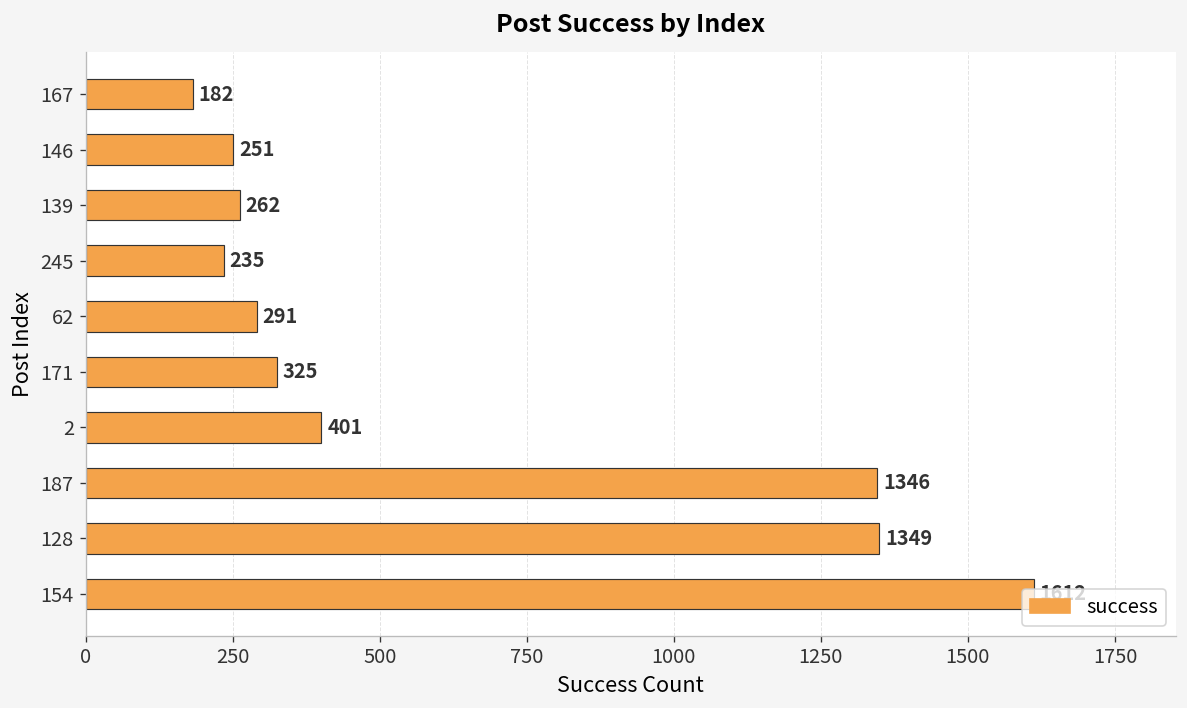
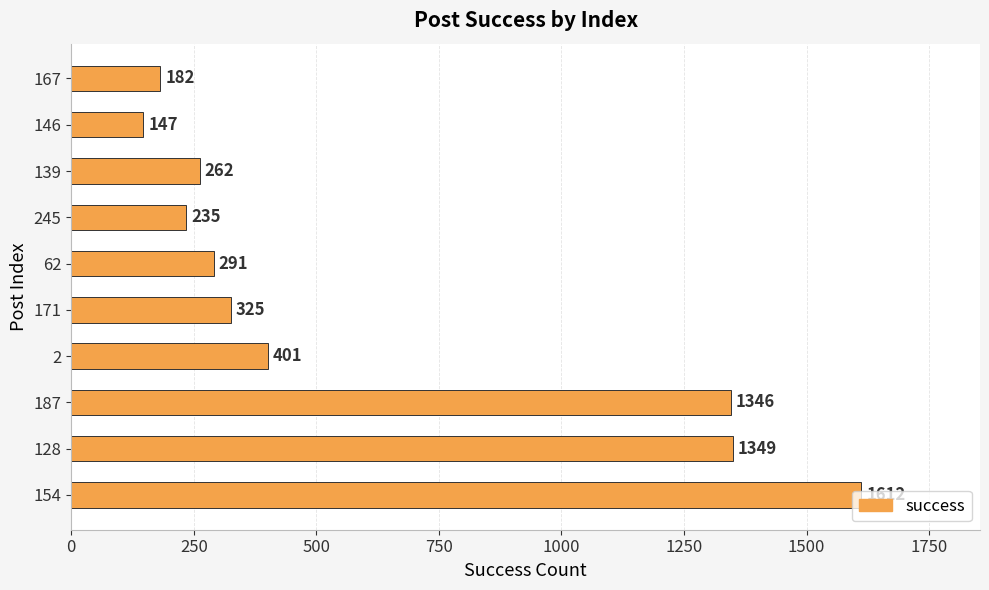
146: 251 -> 147
